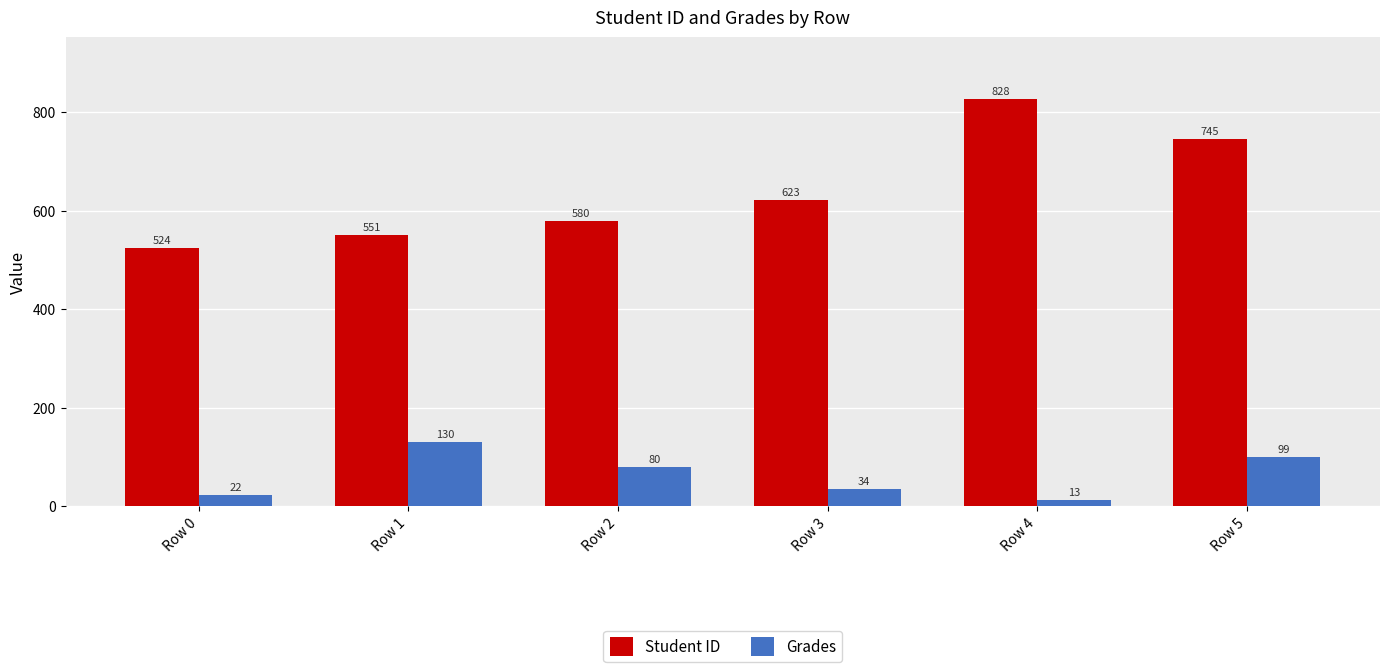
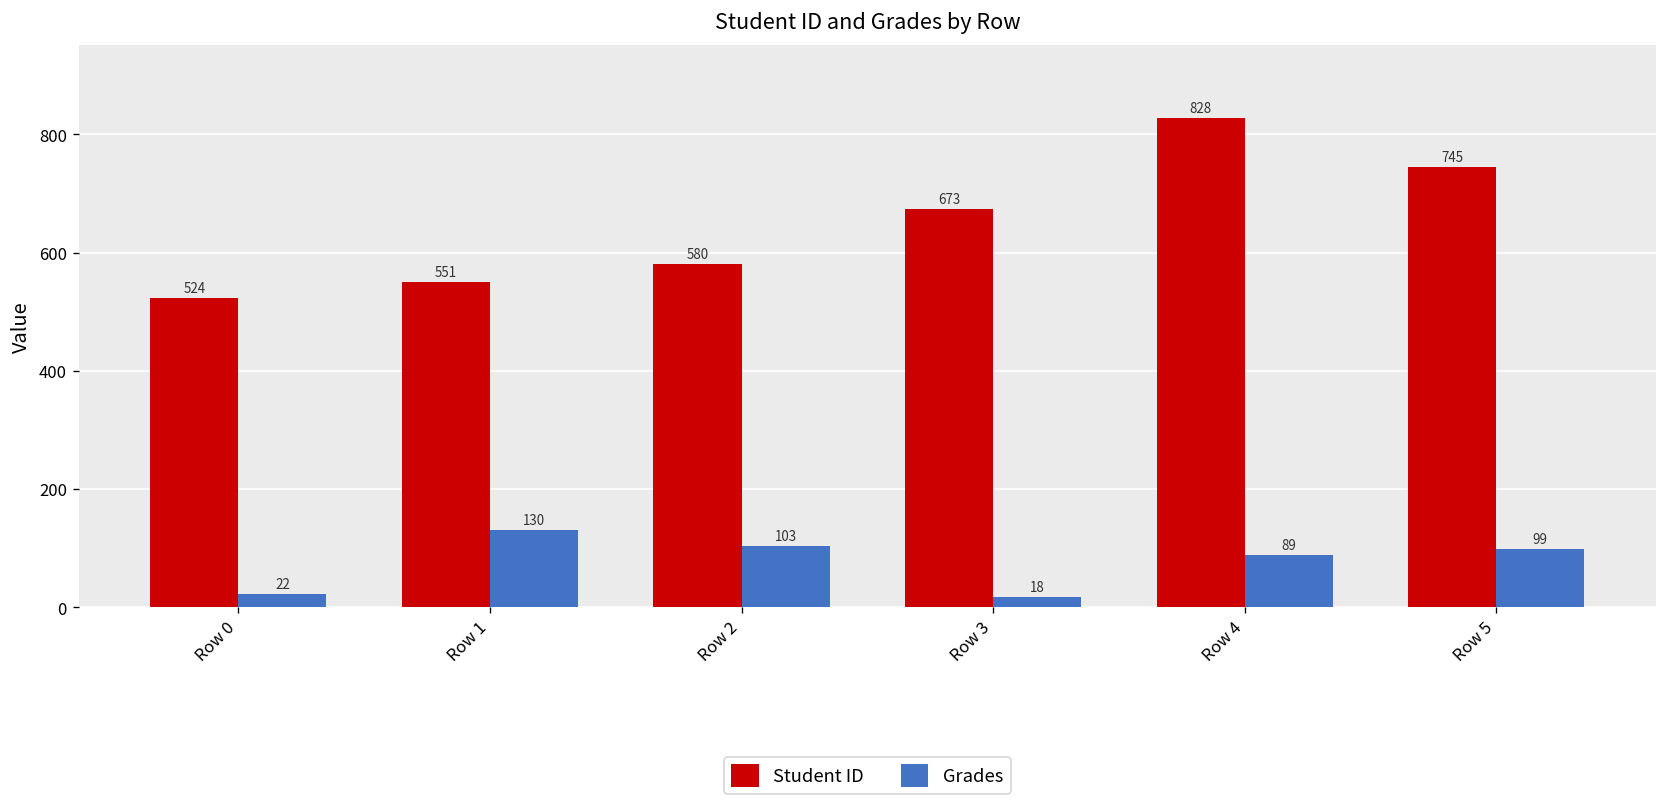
Grades, Row 2: 80 -> 103
Student ID, Row 3: 623 -> 673
Grades, Row 3: 34 -> 18
Grades, Row 4: 13 -> 89
